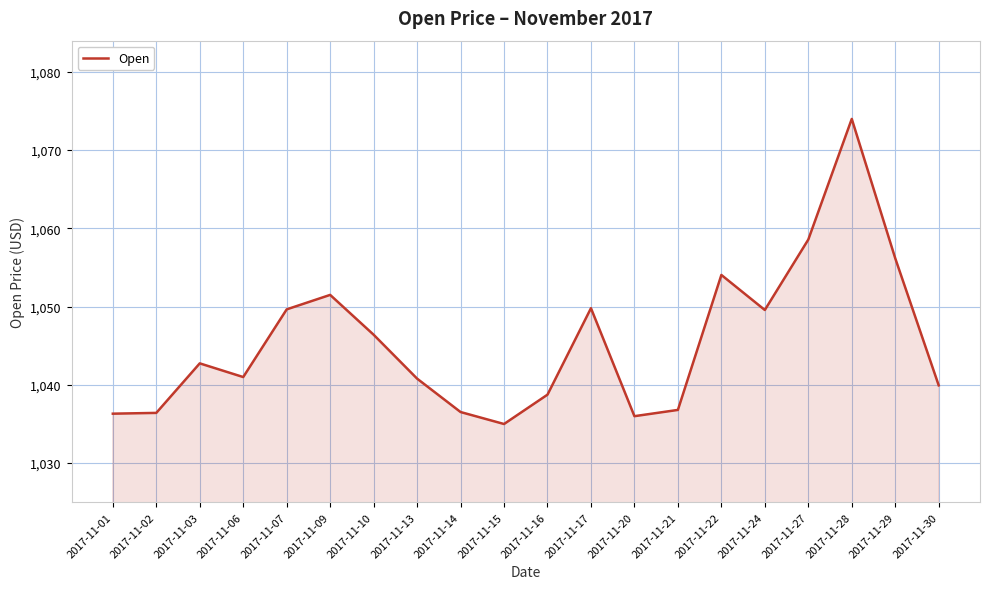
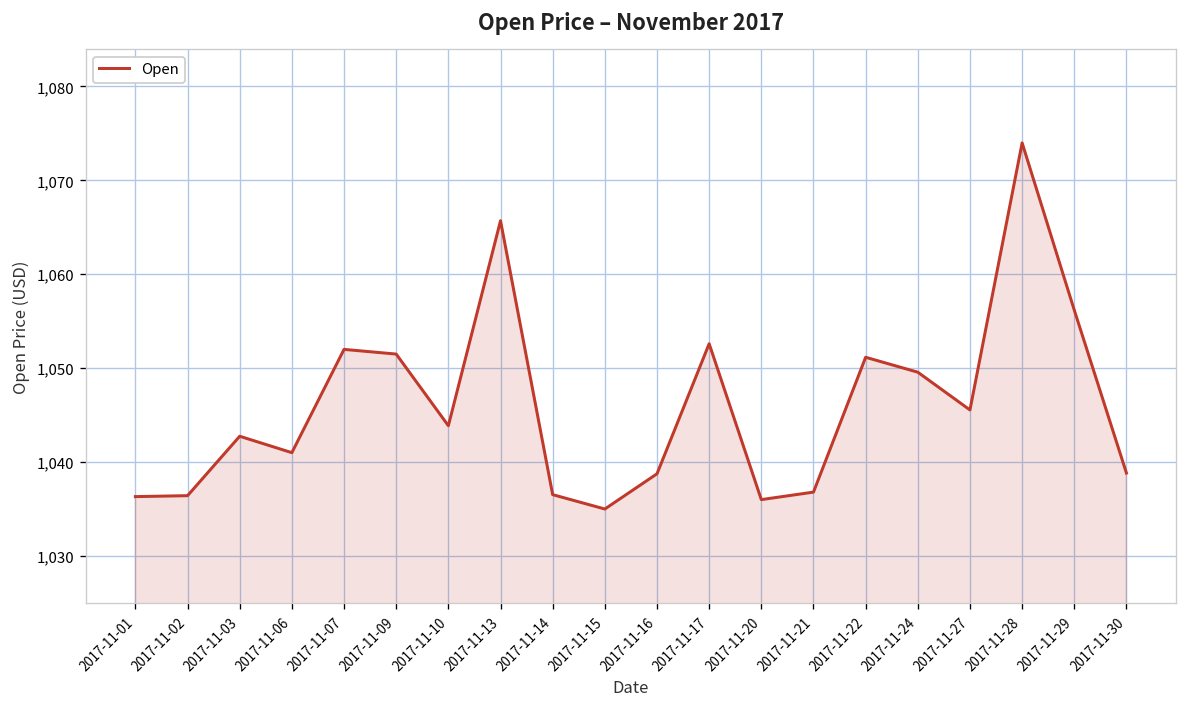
2017-11-07: 1,050 -> 1,052
2017-11-10: 1,046 -> 1,044
2017-11-13: 1,041 -> 1,066
2017-11-17: 1,050 -> 1,053
2017-11-22: 1,054 -> 1,051
2017-11-27: 1,059 -> 1,046
2017-11-30: 1,040 -> 1,039
